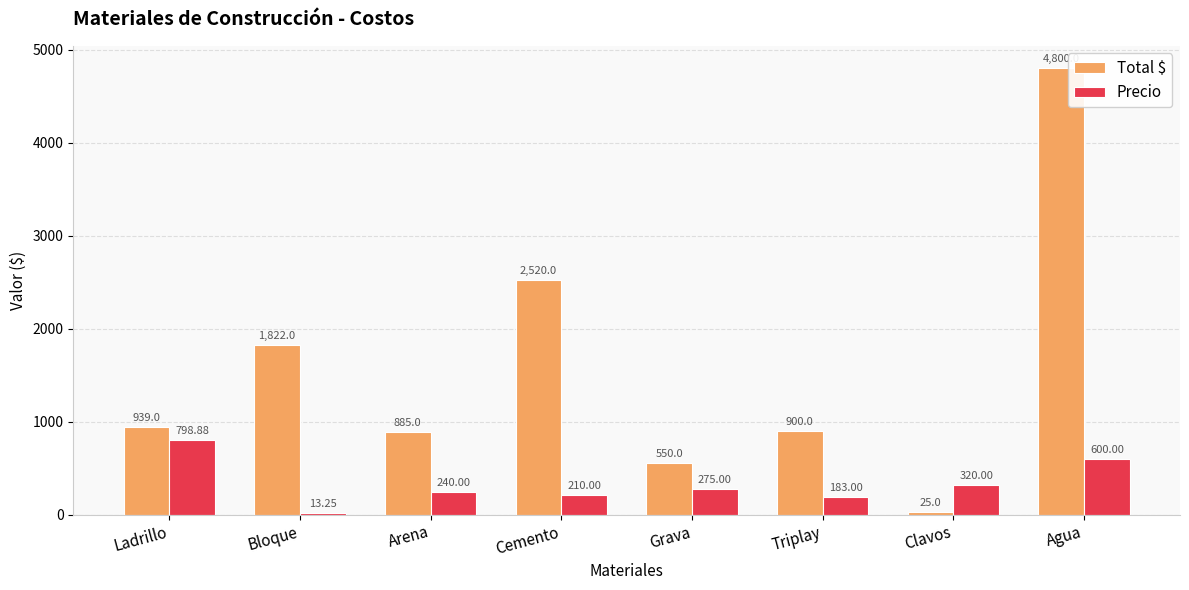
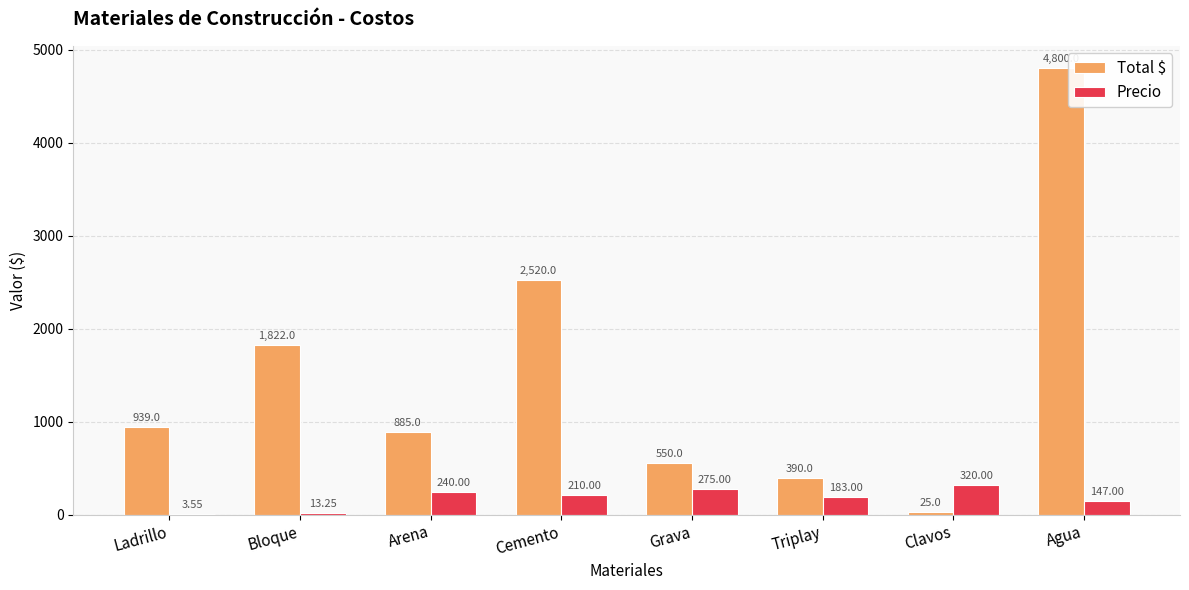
Precio, Ladrillo: 798.88 -> 3.55
Total $, Triplay: 900.0 -> 390.0
Precio, Agua: 600.00 -> 147.00
